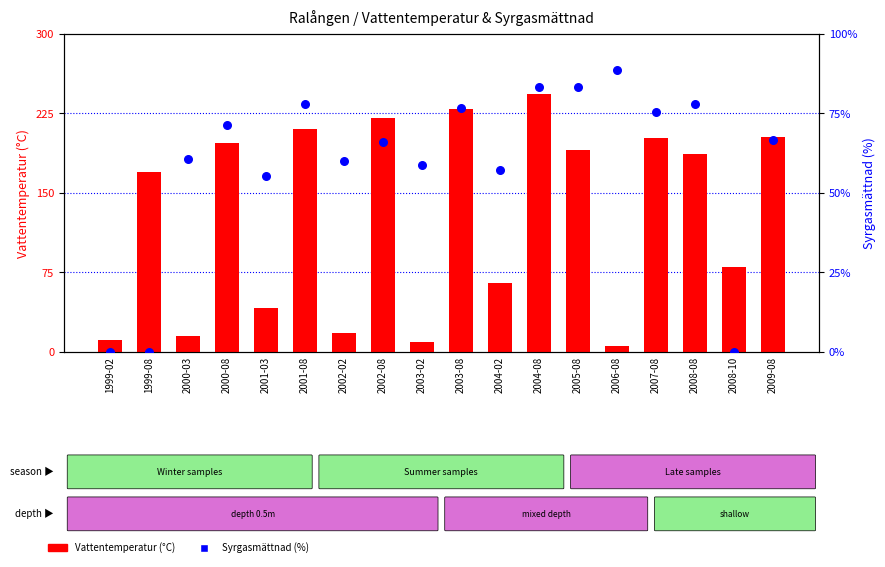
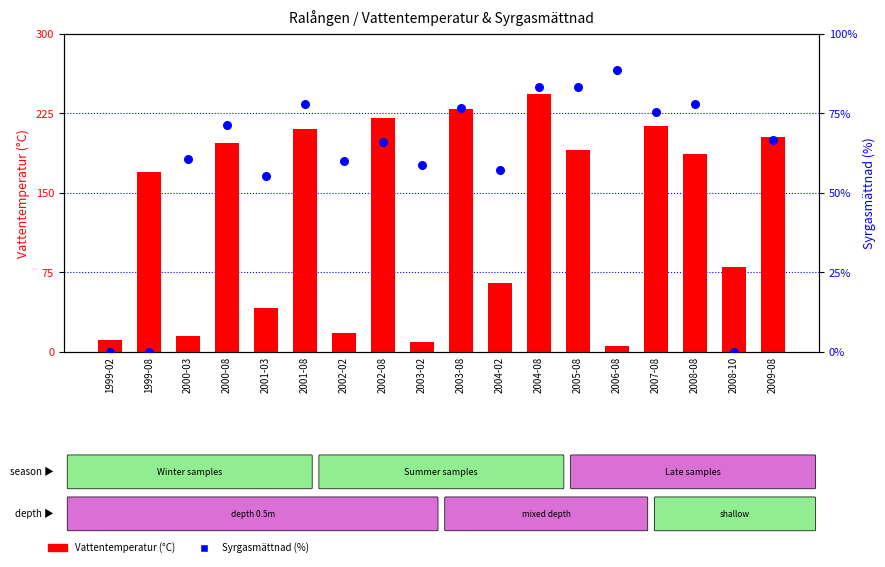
Vattentemperatur (°C), 2007-08: 202 -> 213
